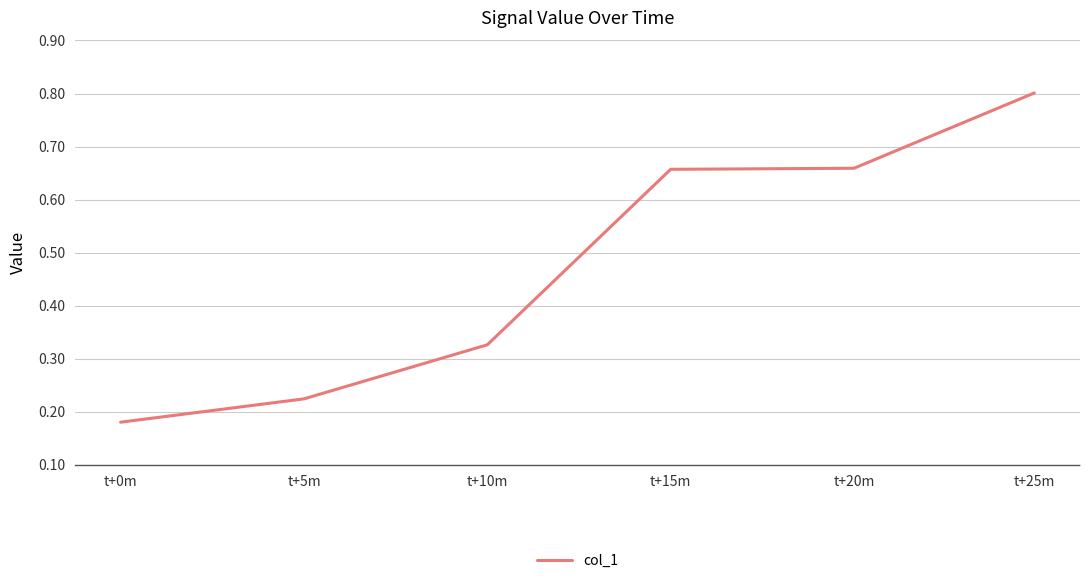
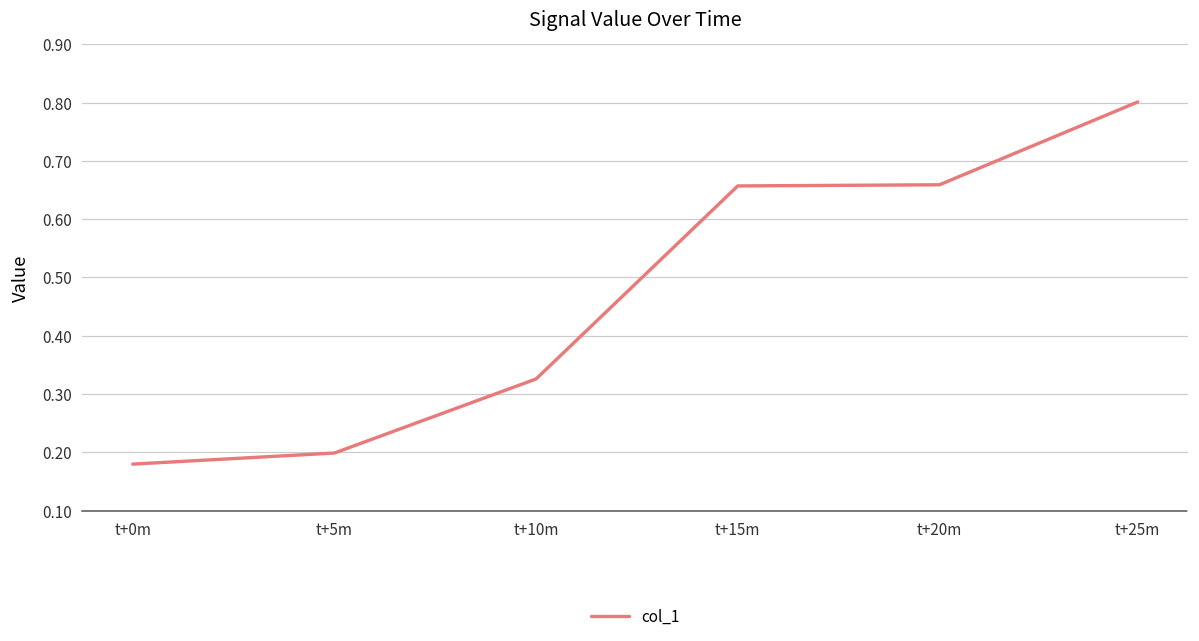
t+5m: 0.22 -> 0.20
